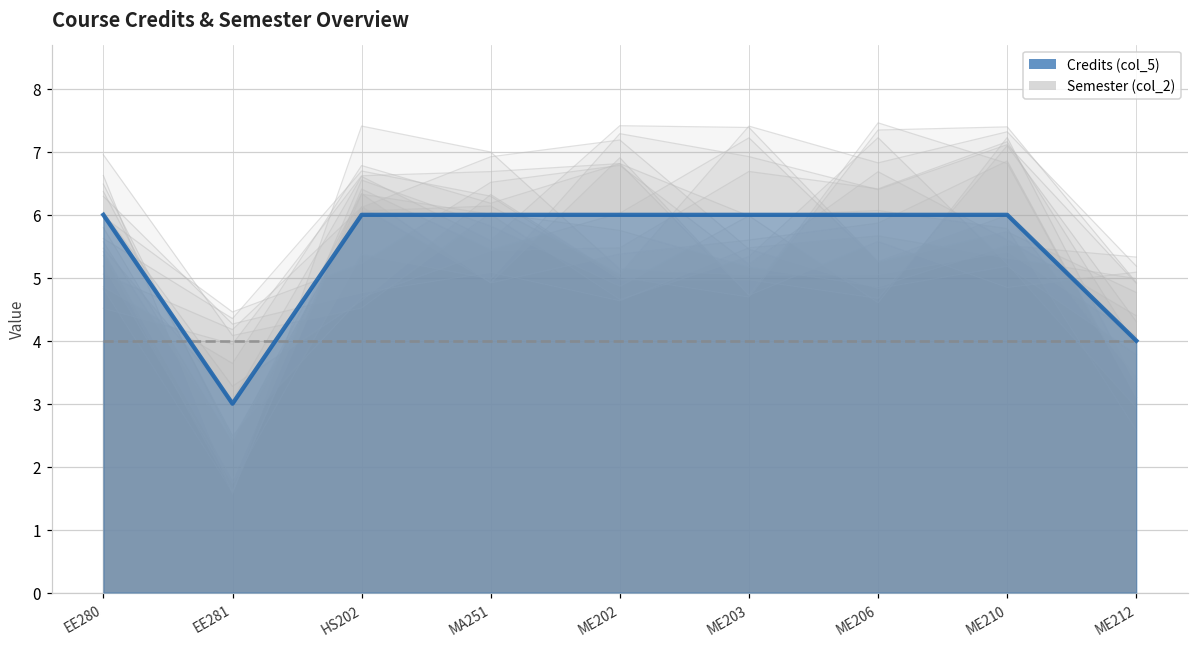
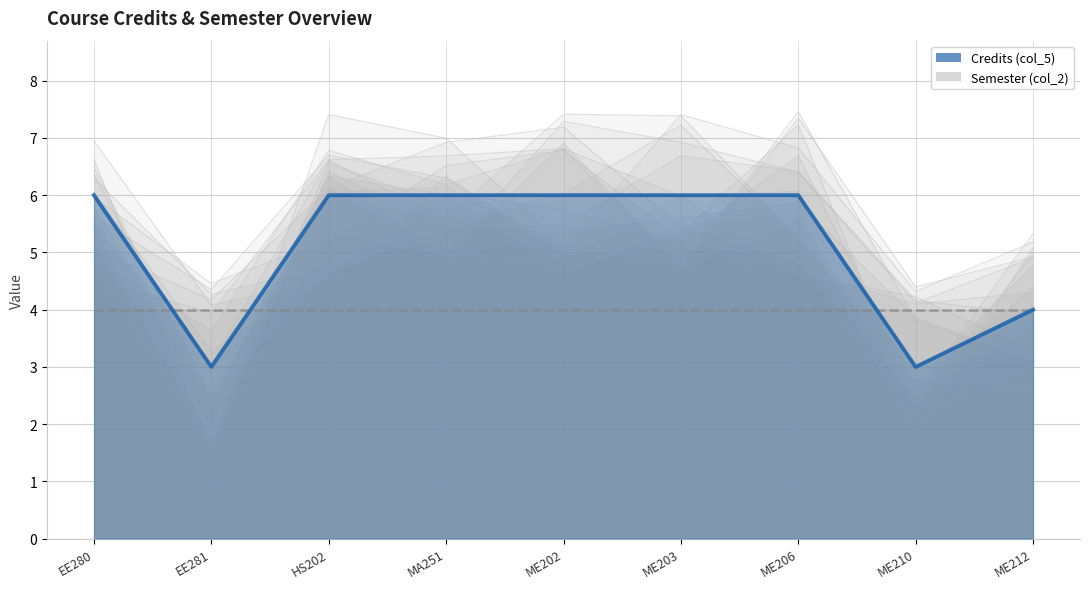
Credits (col_5), ME210: 6 -> 3
